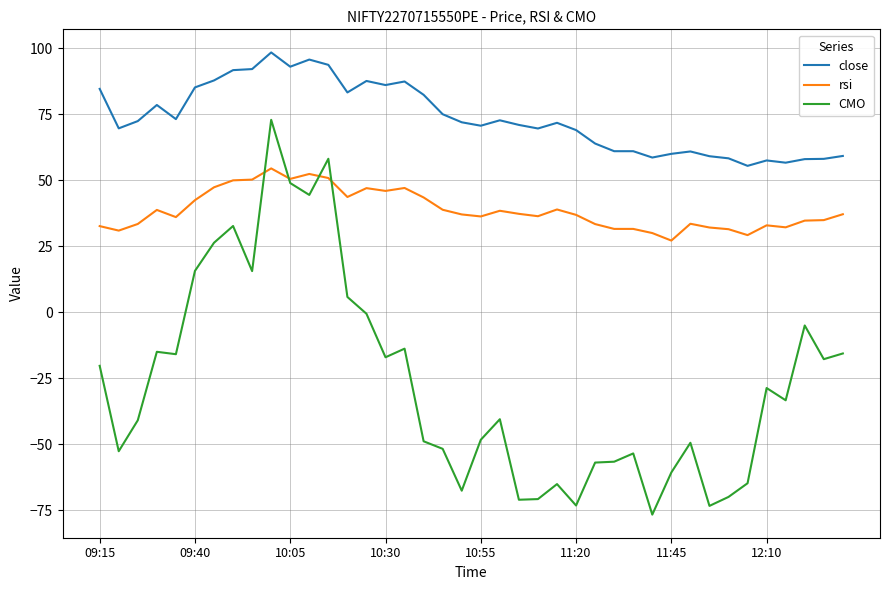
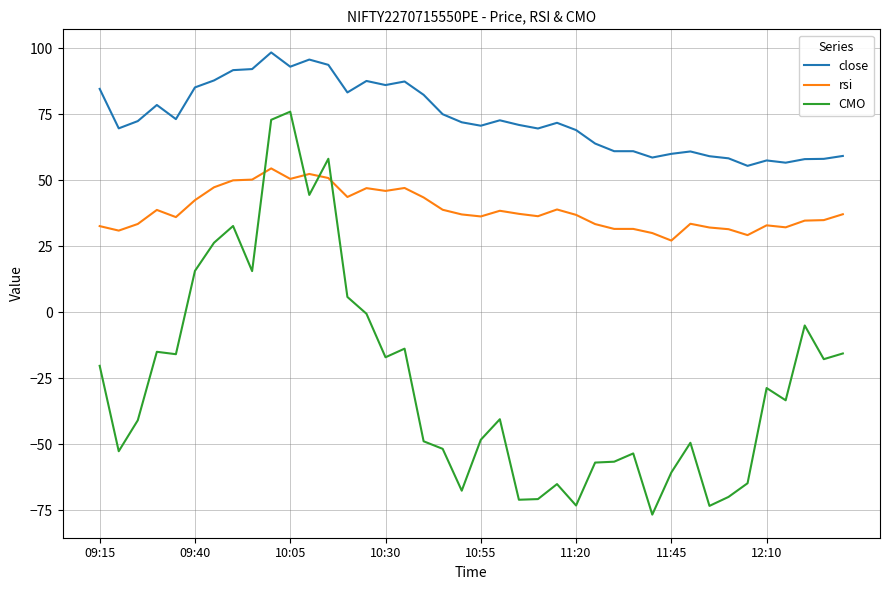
CMO, 10:05: 49 -> 76
